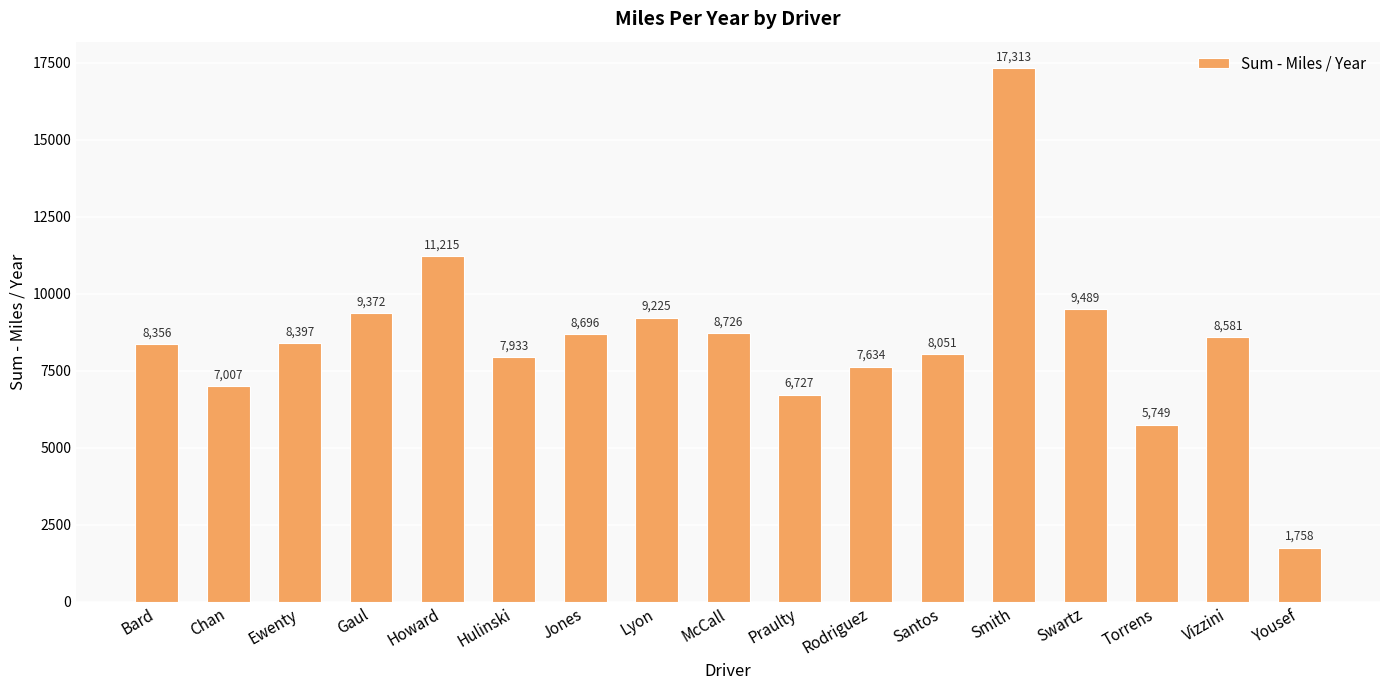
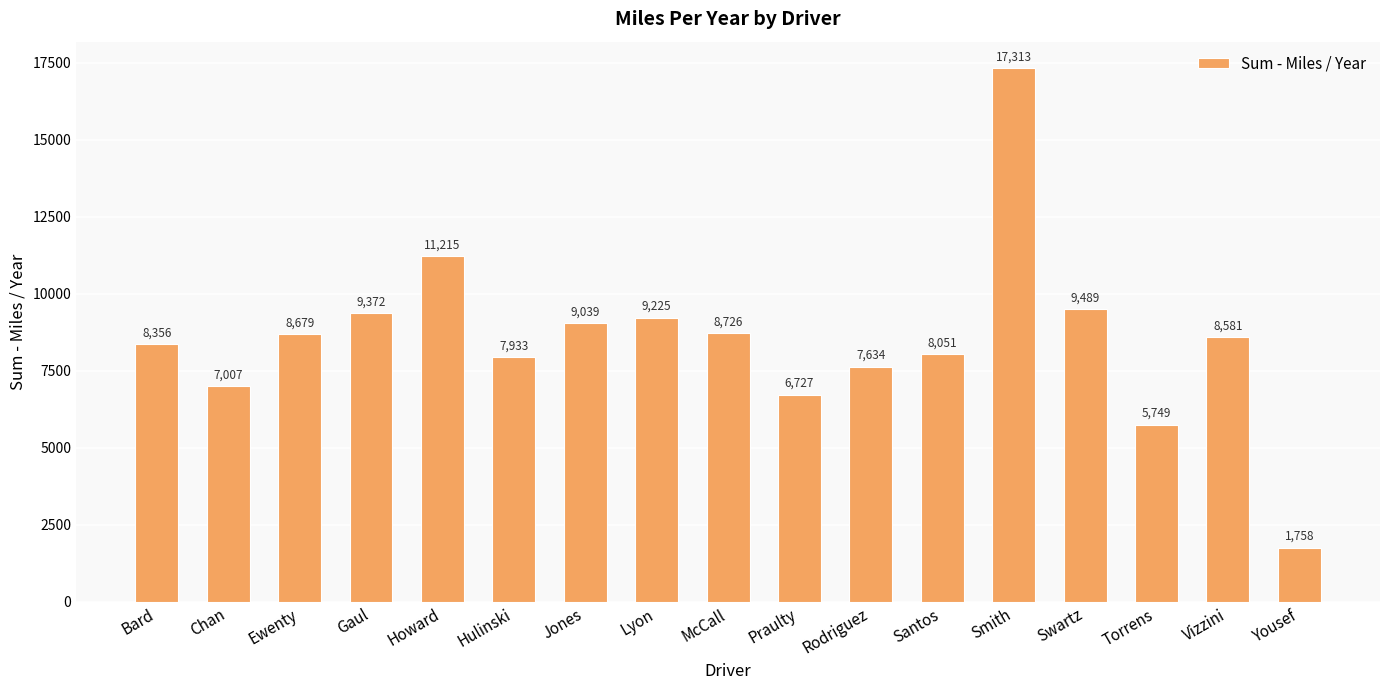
Ewenty: 8,397 -> 8,679
Jones: 8,696 -> 9,039
